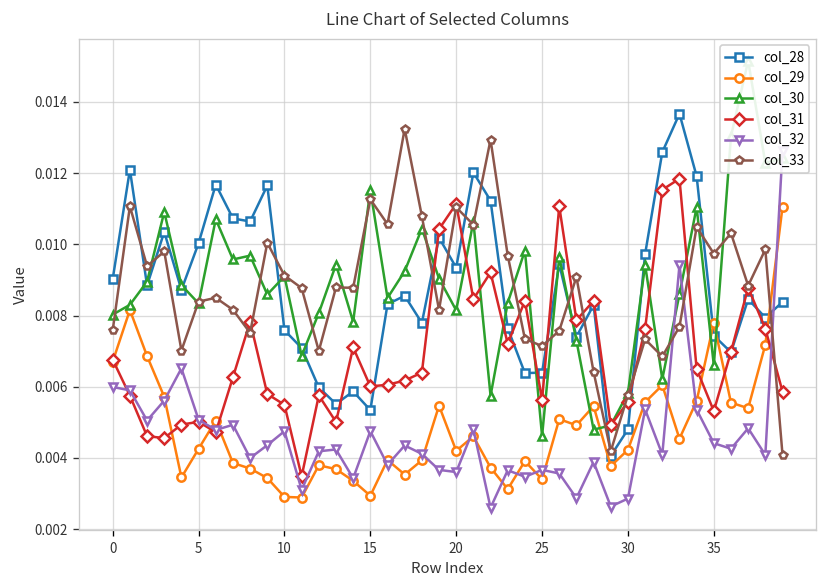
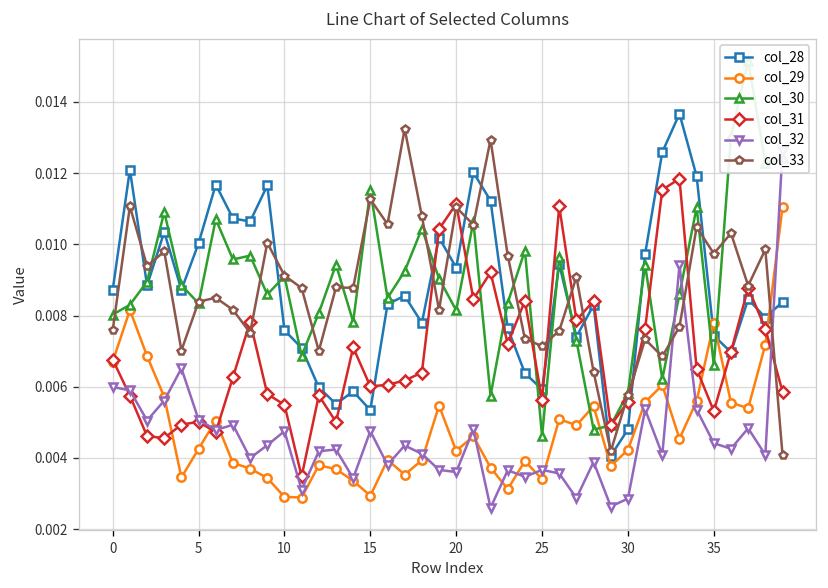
col_28, 0: 0.0090 -> 0.0087
col_28, 25: 0.0064 -> 0.0059
